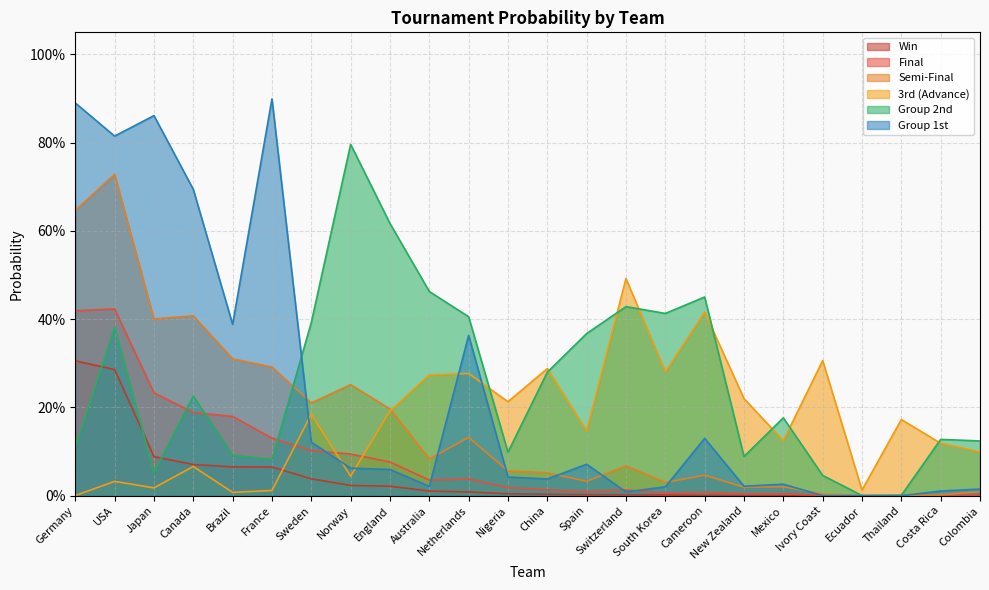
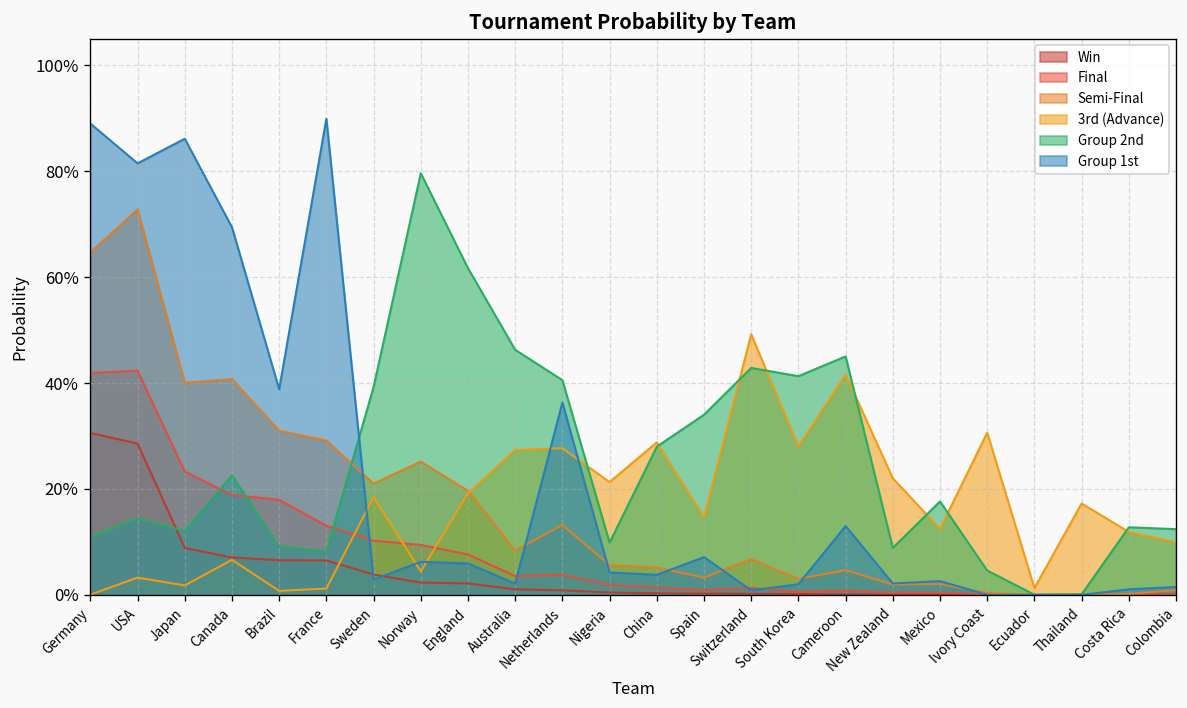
Group 2nd, USA: 38% -> 14%
Group 2nd, Japan: 5% -> 12%
Group 1st, Sweden: 12% -> 3%
Group 2nd, Spain: 37% -> 34%
